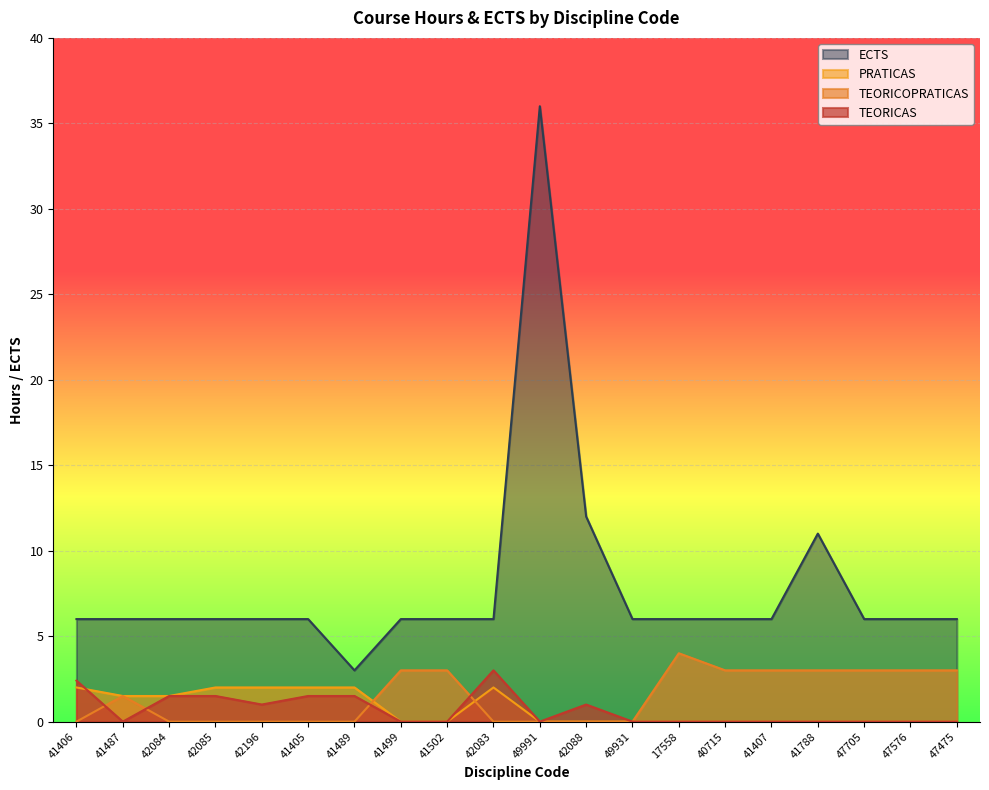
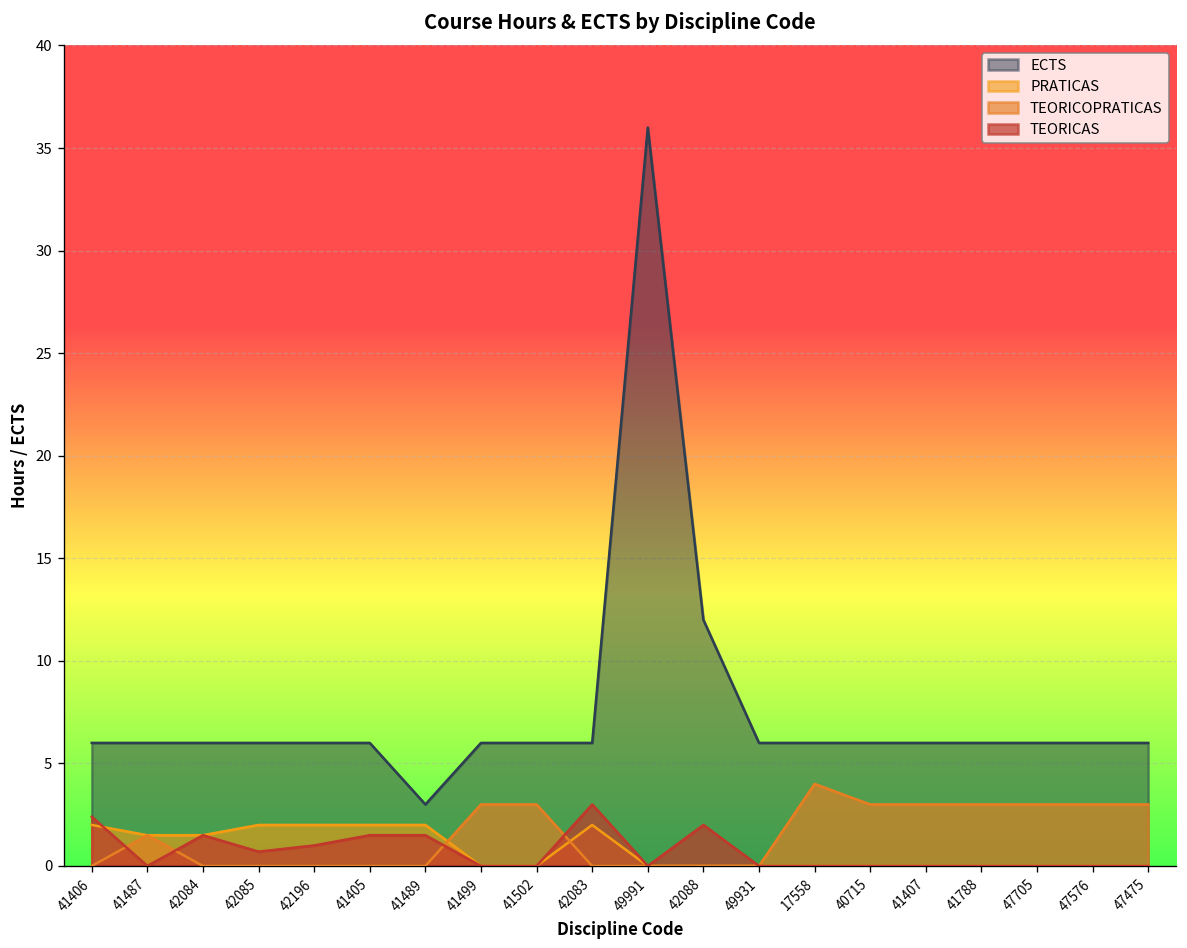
TEORICAS, 42085: 1.5 -> 0.7
TEORICAS, 42088: 1 -> 2
ECTS, 41788: 11 -> 6
